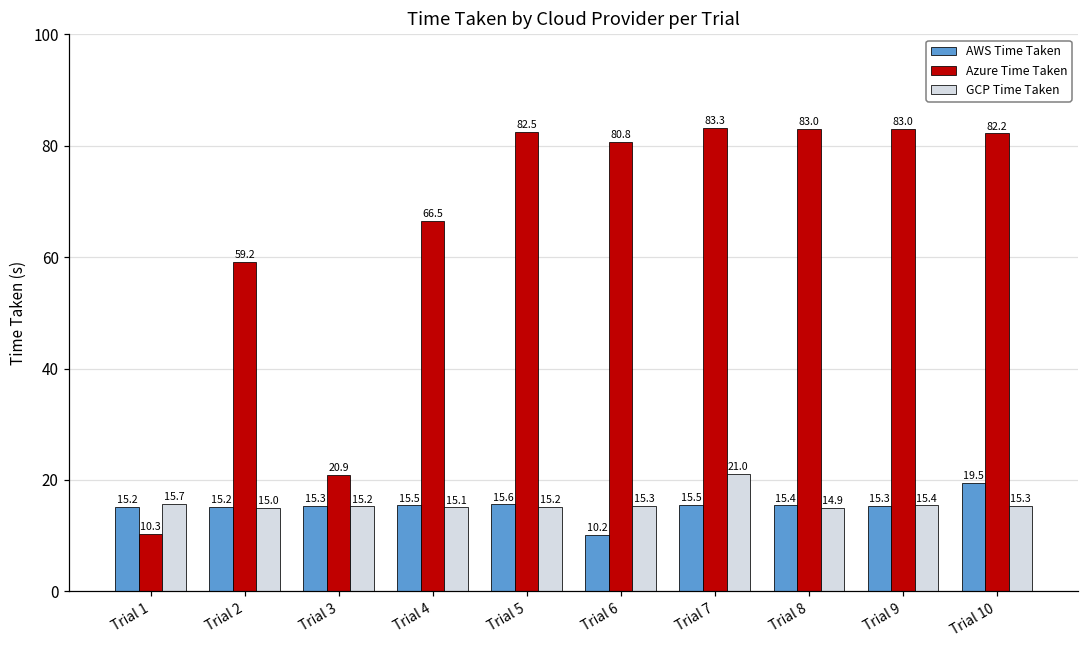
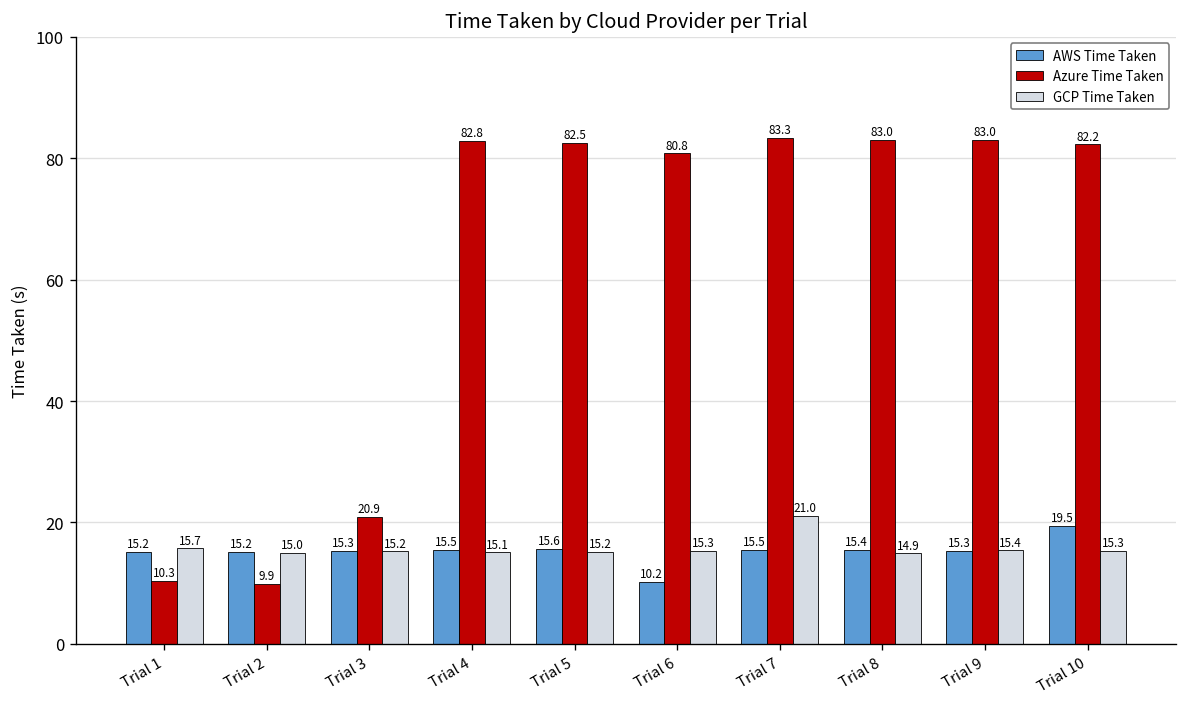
Azure Time Taken, Trial 2: 59.2 -> 9.9
Azure Time Taken, Trial 4: 66.5 -> 82.8
